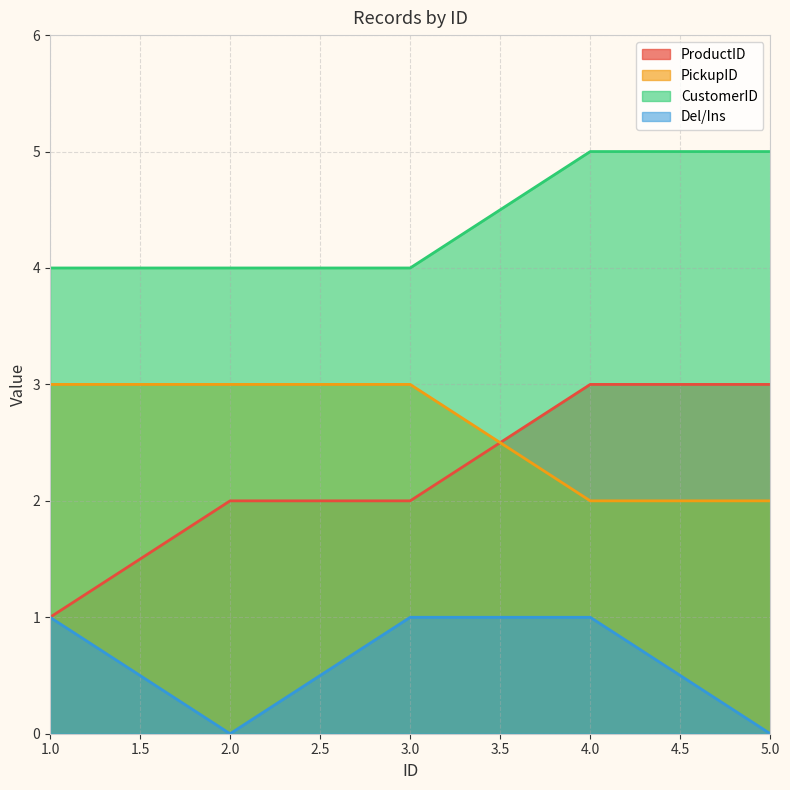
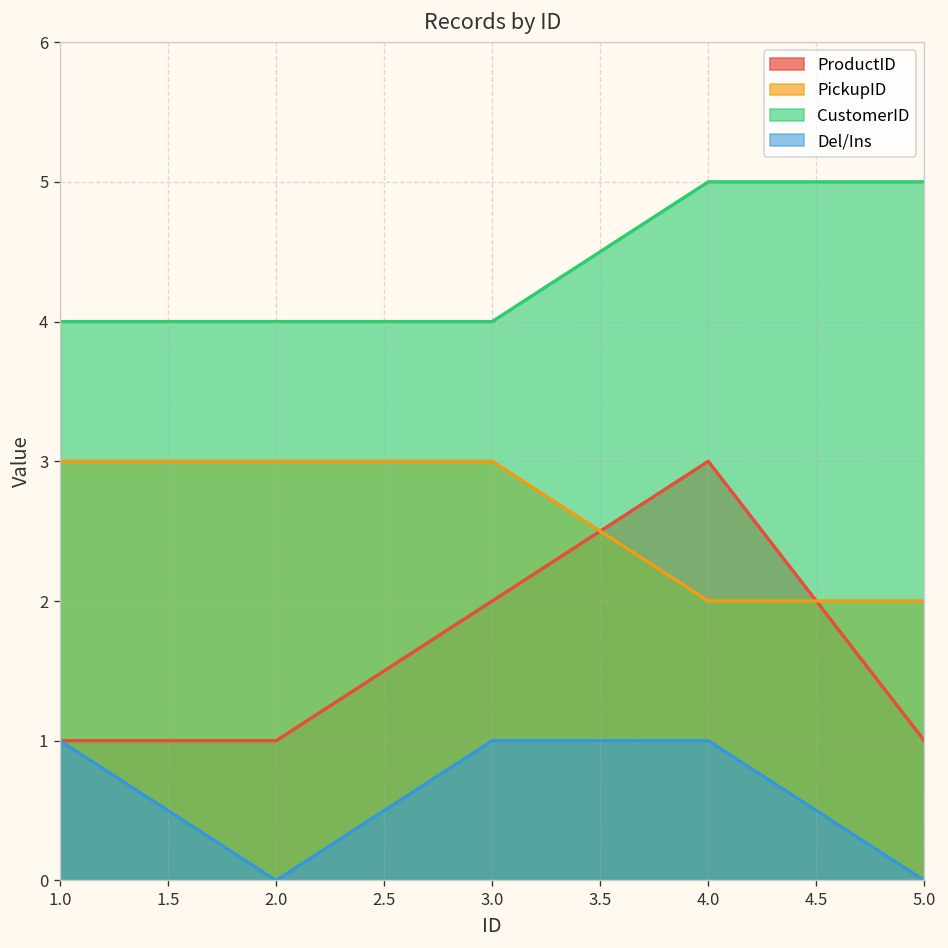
ProductID, 2.0: 2 -> 1
ProductID, 5.0: 3 -> 1
